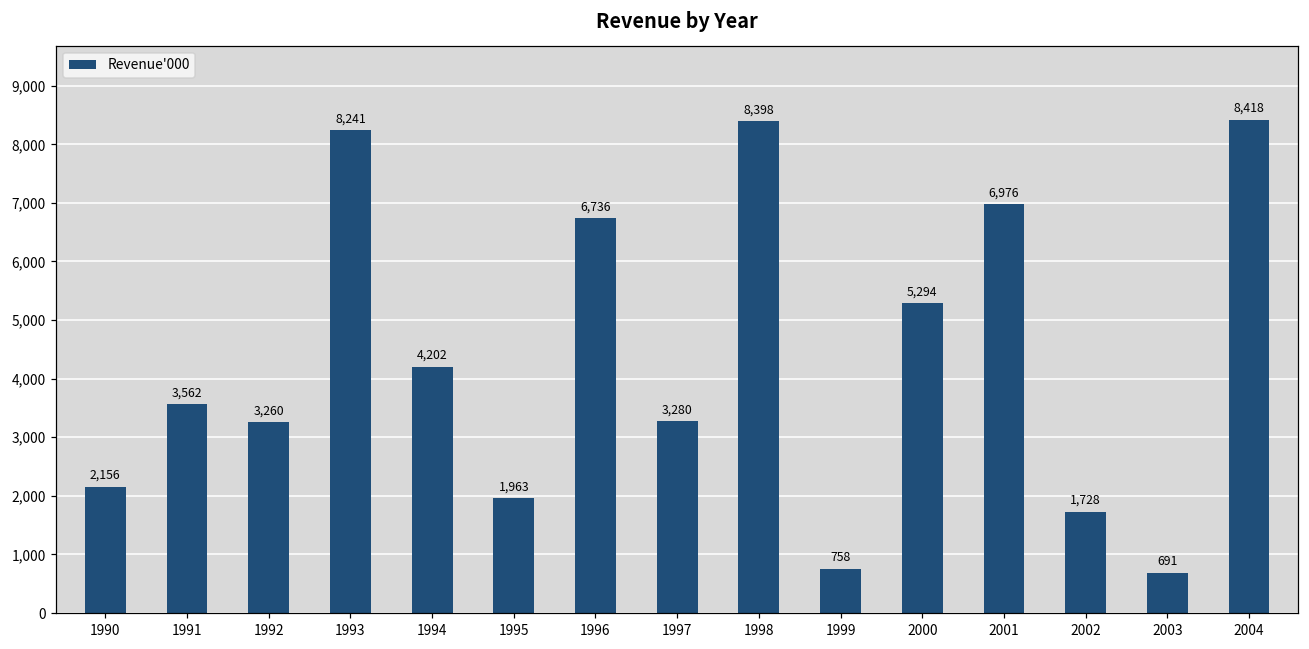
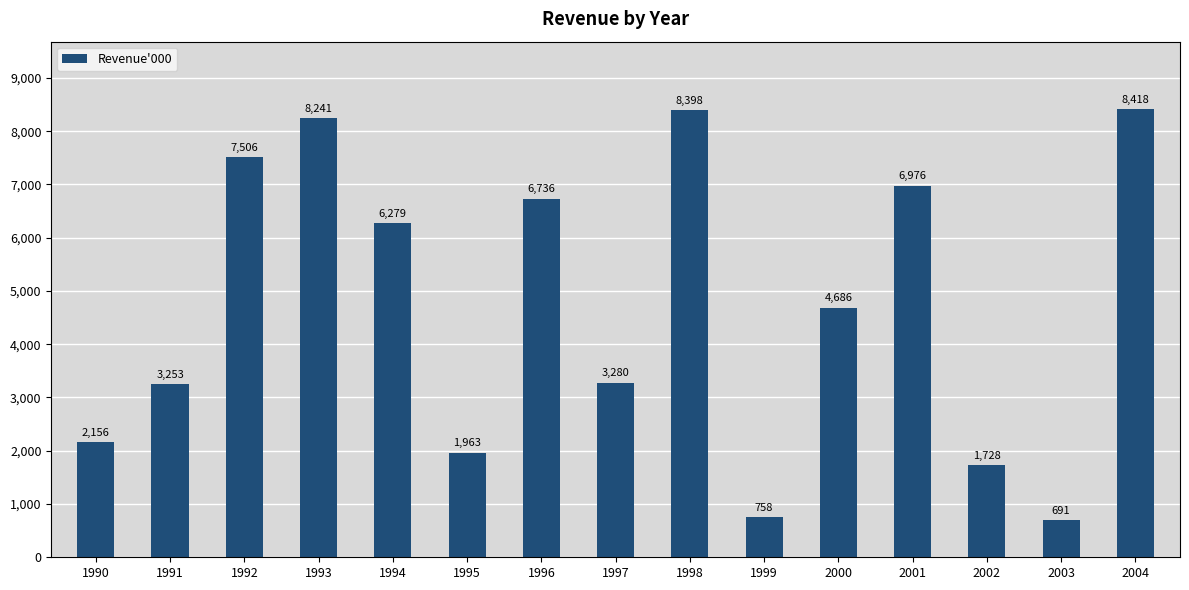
1991: 3,562 -> 3,253
1992: 3,260 -> 7,506
1994: 4,202 -> 6,279
2000: 5,294 -> 4,686
